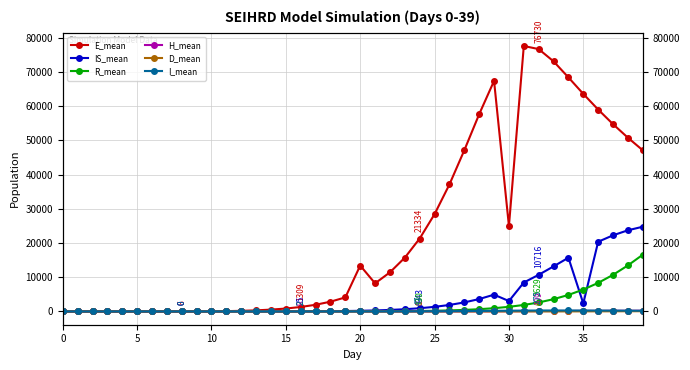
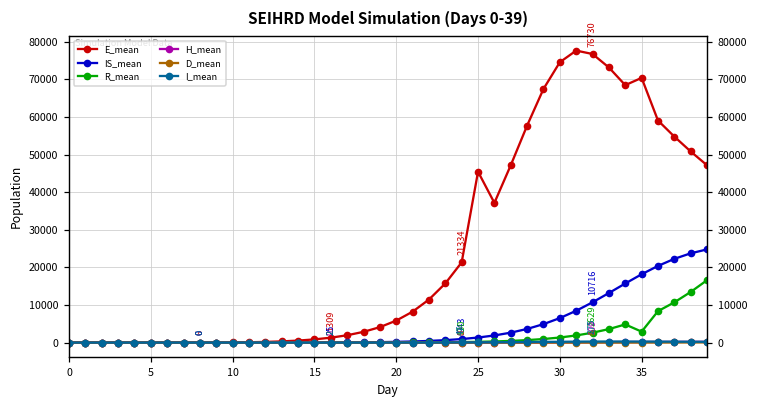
E_mean, 20: 13000 -> 6000
E_mean, 25: 28000 -> 45000
E_mean, 30: 25000 -> 75000
IS_mean, 30: 3000 -> 7000
E_mean, 35: 64000 -> 70000
IS_mean, 35: 2000 -> 18000
R_mean, 35: 6000 -> 3000
